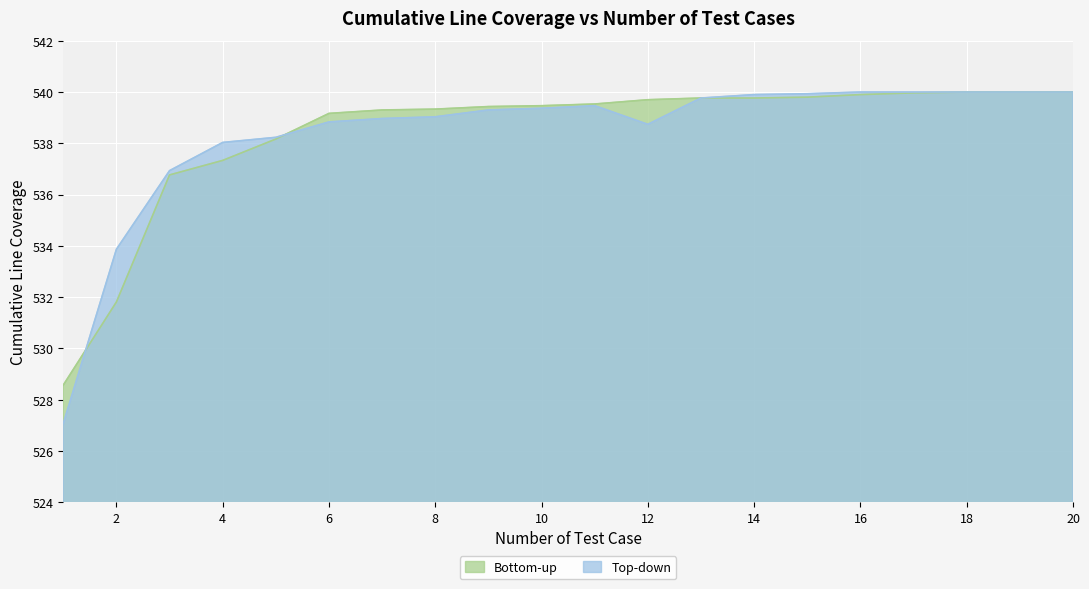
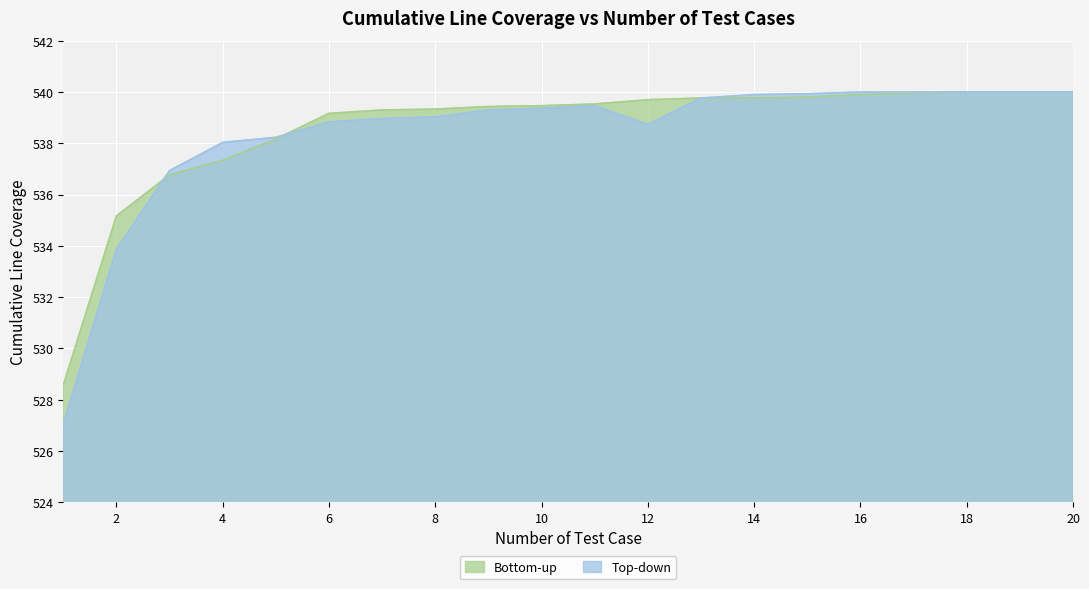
Bottom-up, 2: 531.8 -> 535.2
